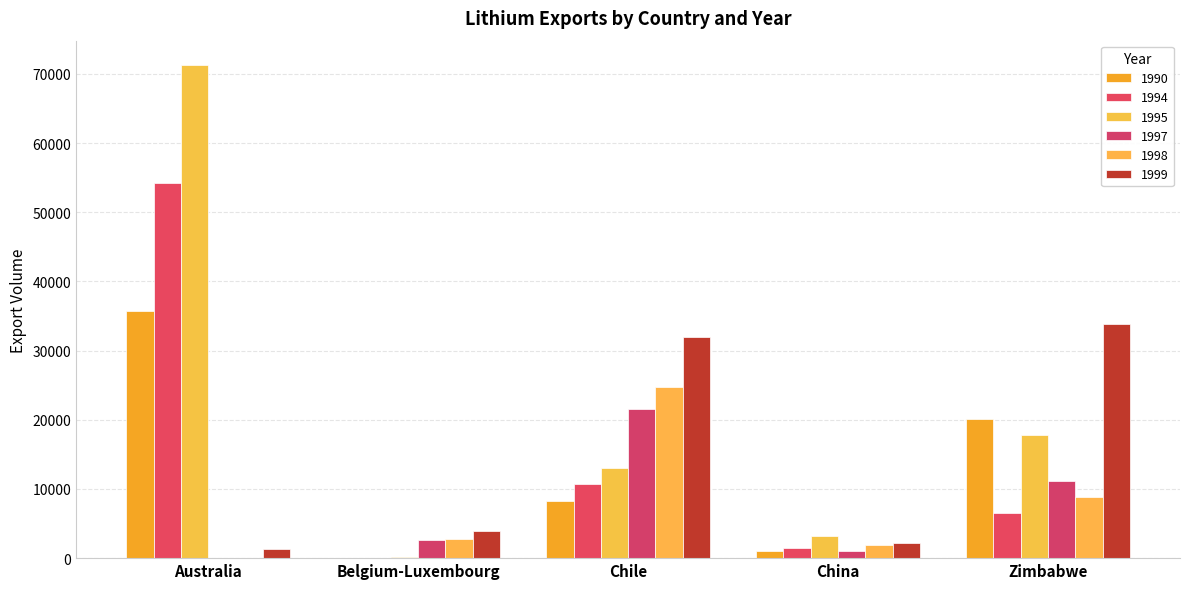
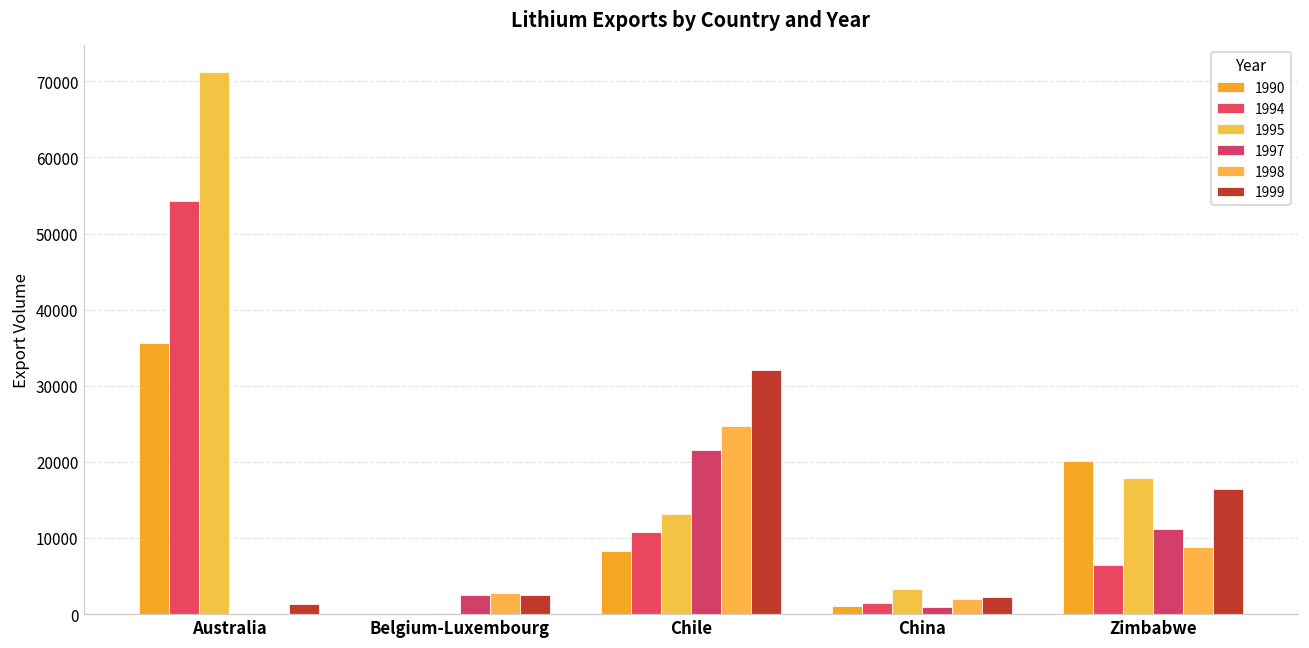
1999, Belgium-Luxembourg: 4000 -> 3000
1999, Zimbabwe: 34000 -> 16000
